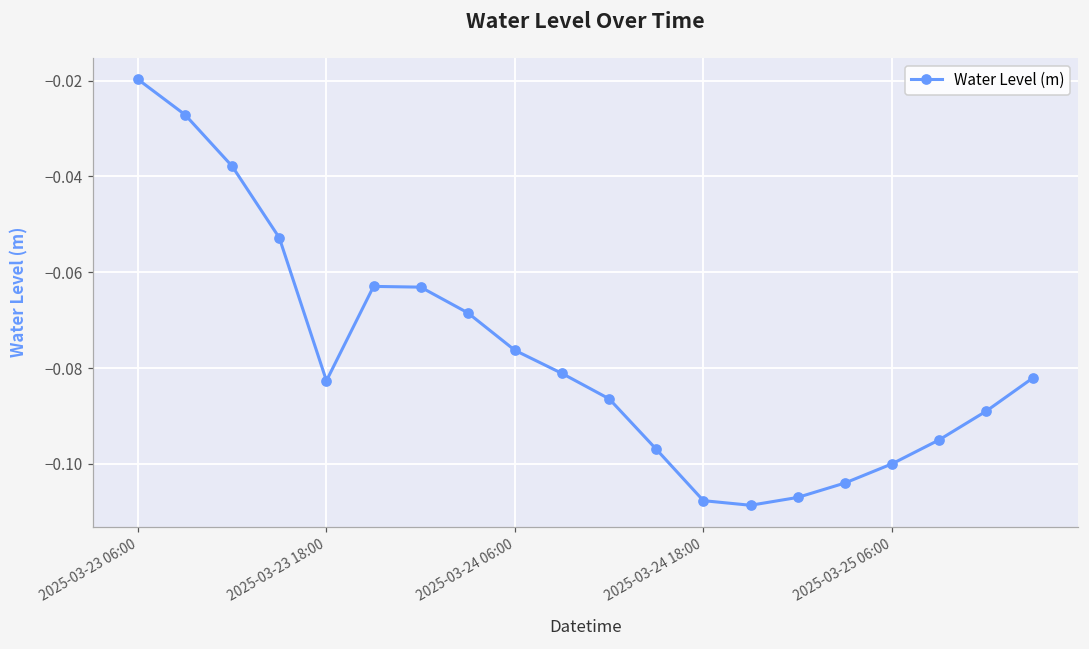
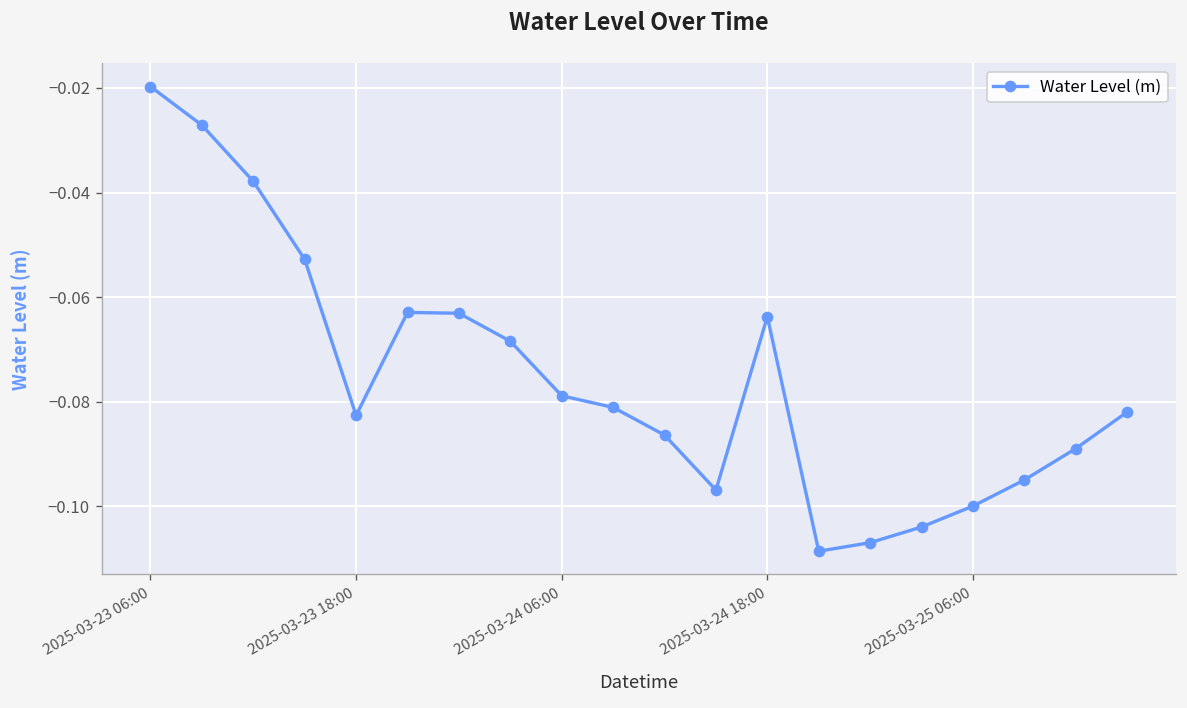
2025-03-24 06:00: -0.076 -> -0.079
2025-03-24 18:00: -0.108 -> -0.064
